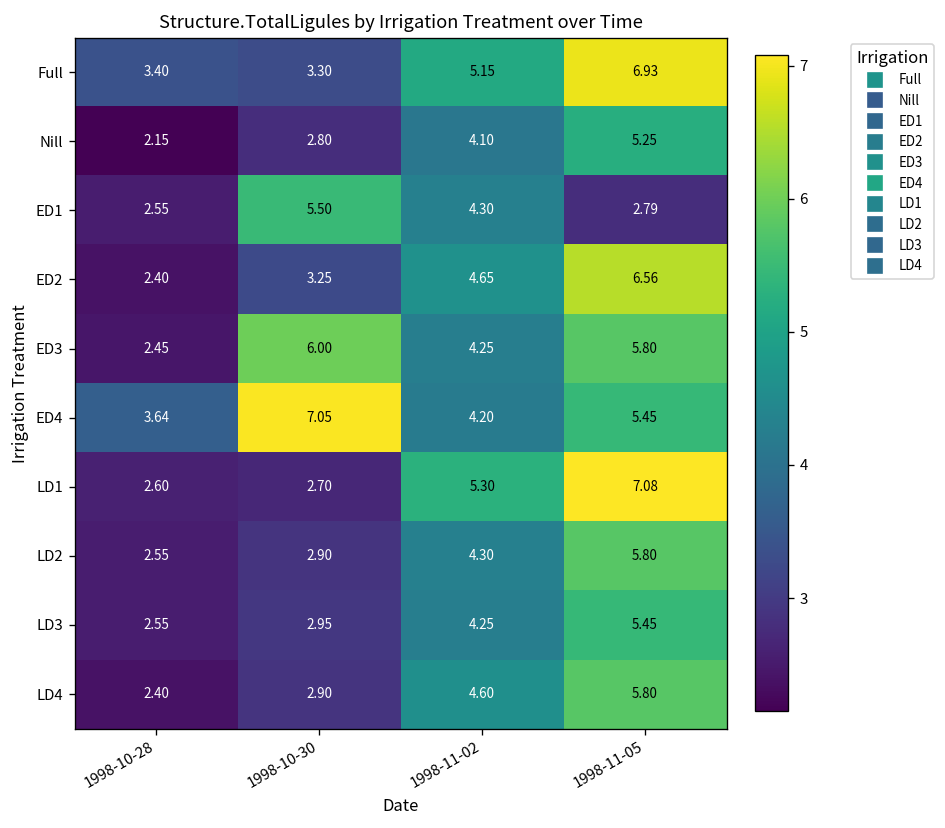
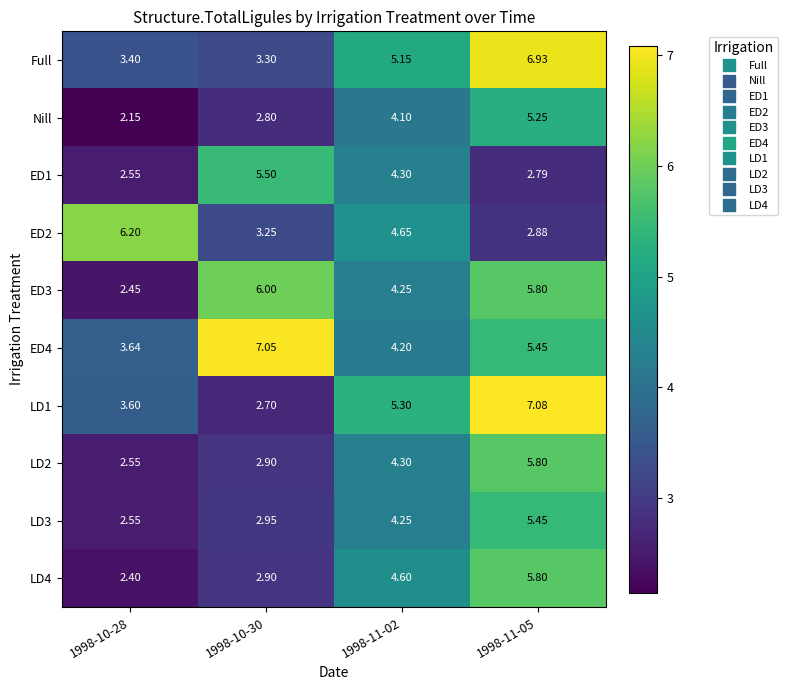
ED2, 1998-10-28: 2.40 -> 6.20
ED2, 1998-11-05: 6.56 -> 2.88
LD1, 1998-10-28: 2.60 -> 3.60
